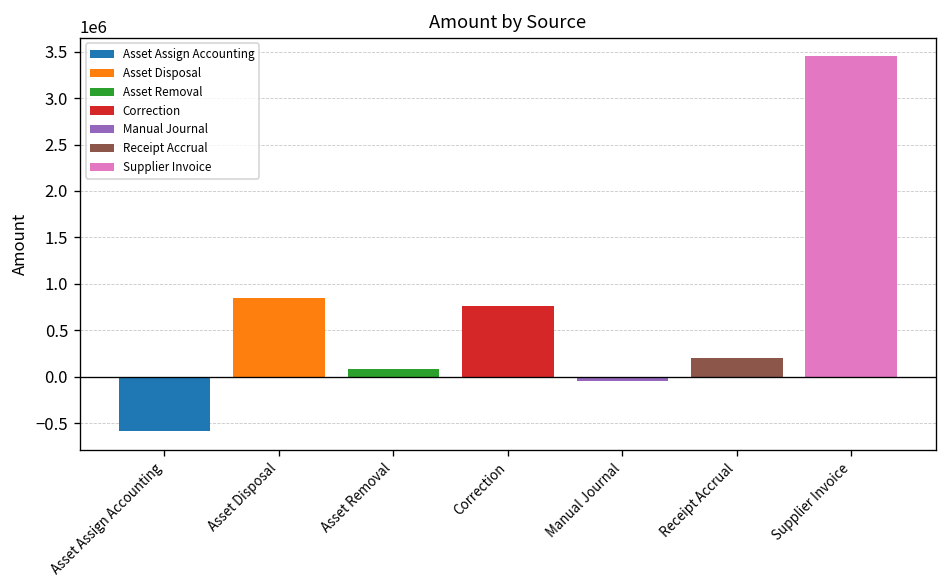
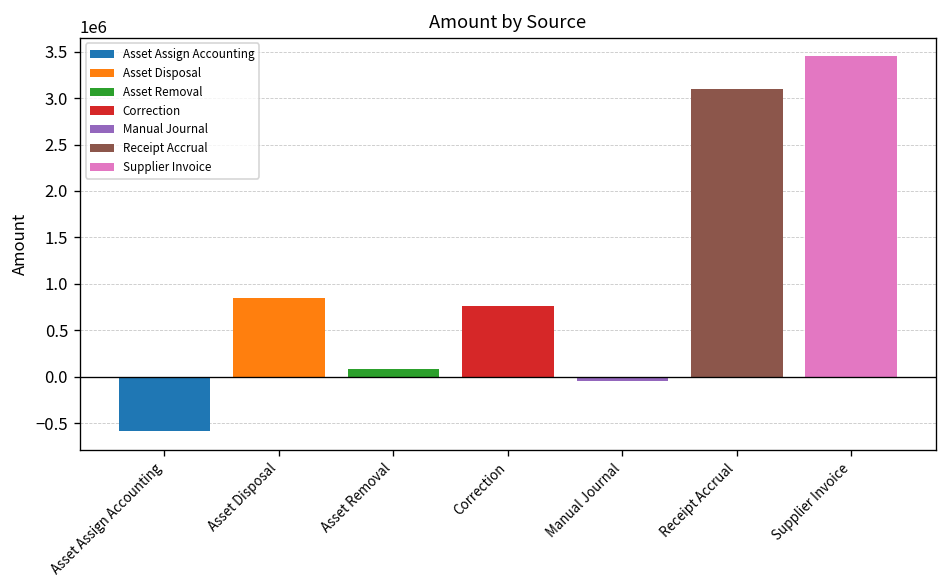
Receipt Accrual: 200000 -> 3100000
